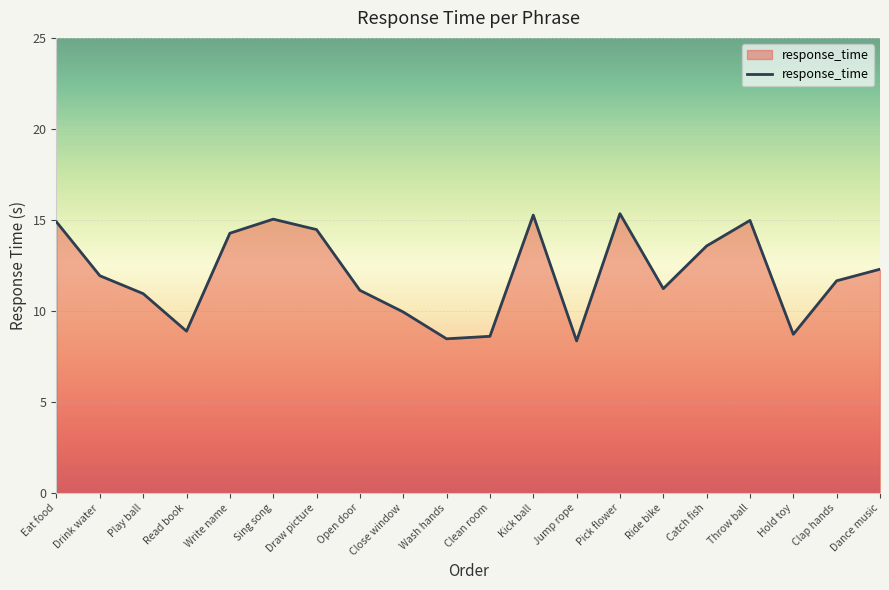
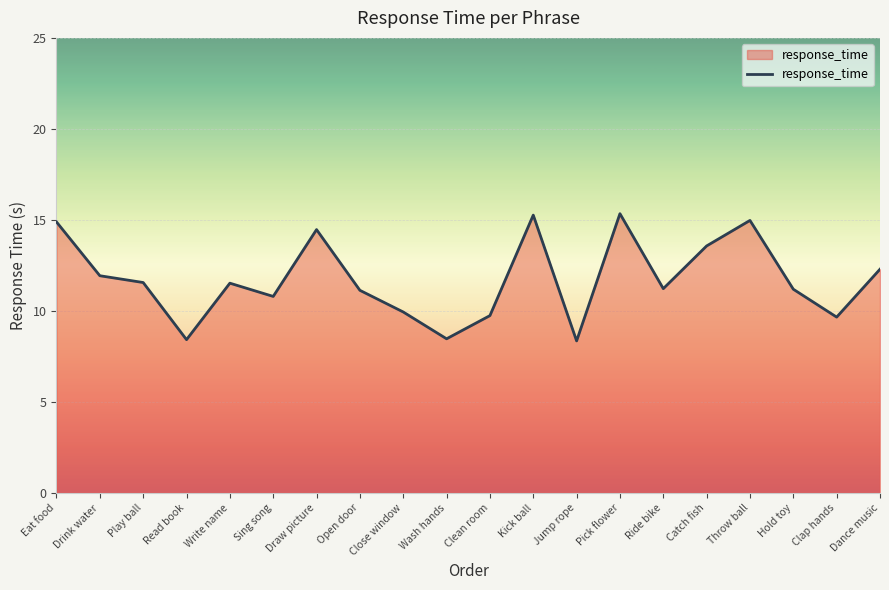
Play ball: 11.0 -> 11.6
Read book: 8.9 -> 8.4
Write name: 14.3 -> 11.5
Sing song: 15.0 -> 10.8
Clean room: 8.6 -> 9.7
Hold toy: 8.7 -> 11.2
Clap hands: 11.7 -> 9.7
